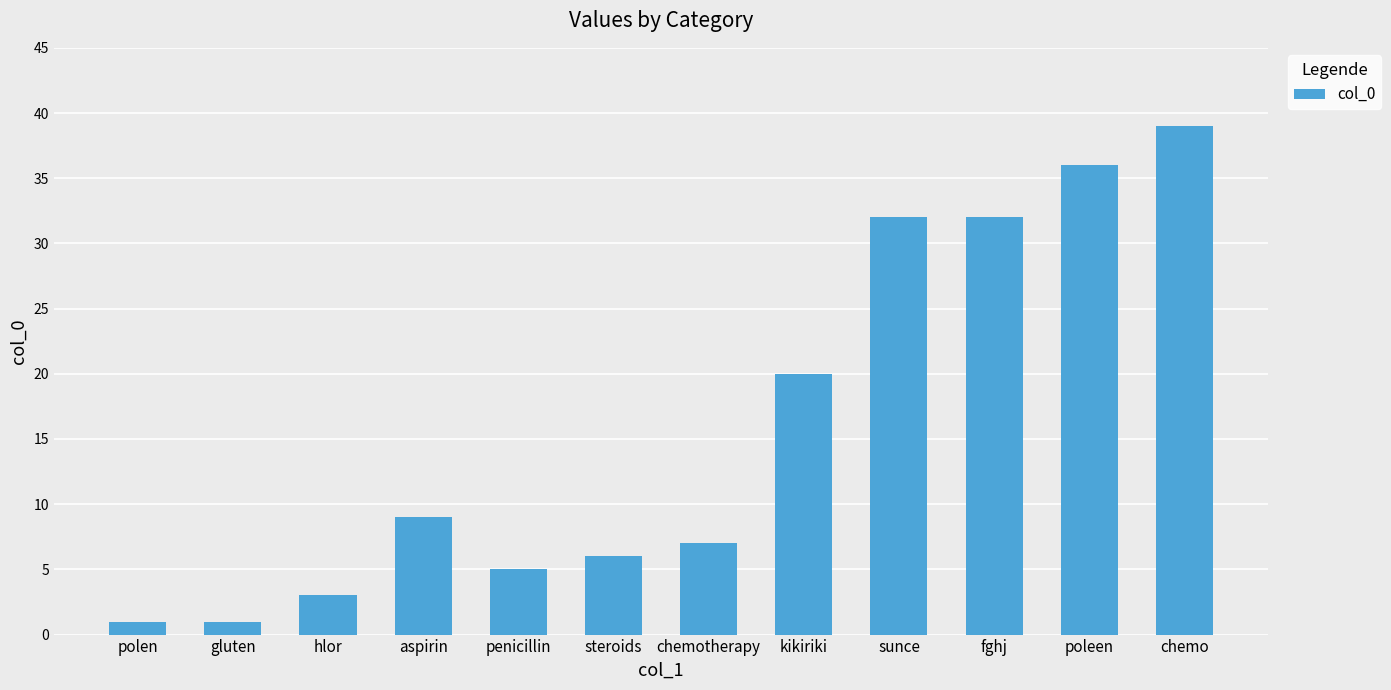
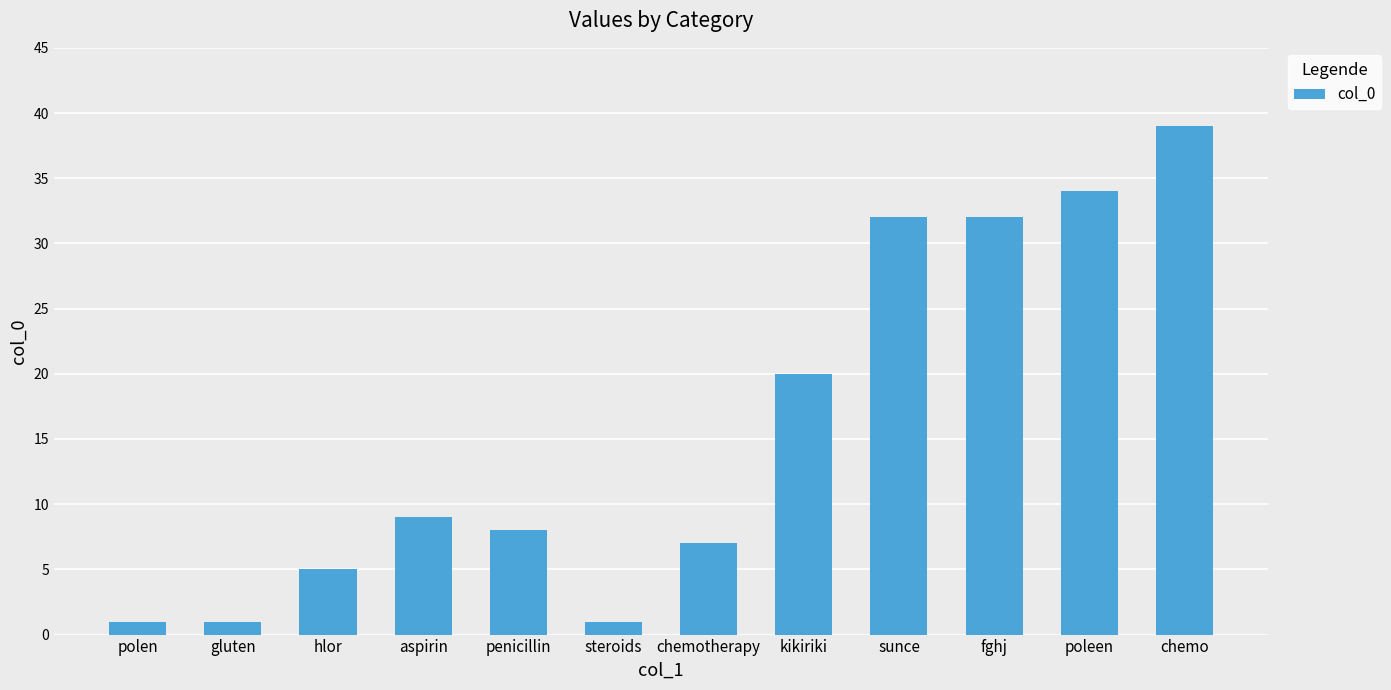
hlor: 3 -> 5
penicillin: 5 -> 8
steroids: 6 -> 1
poleen: 36 -> 34
